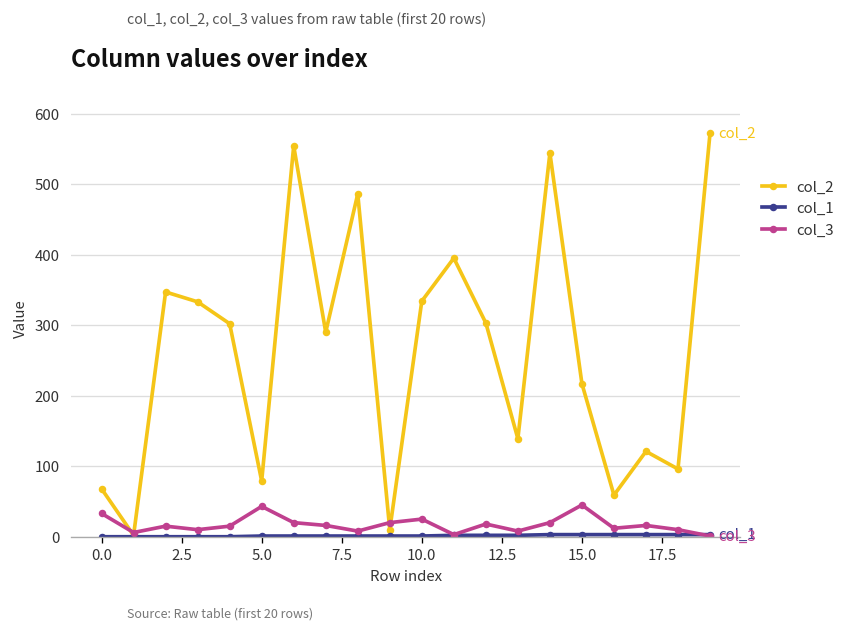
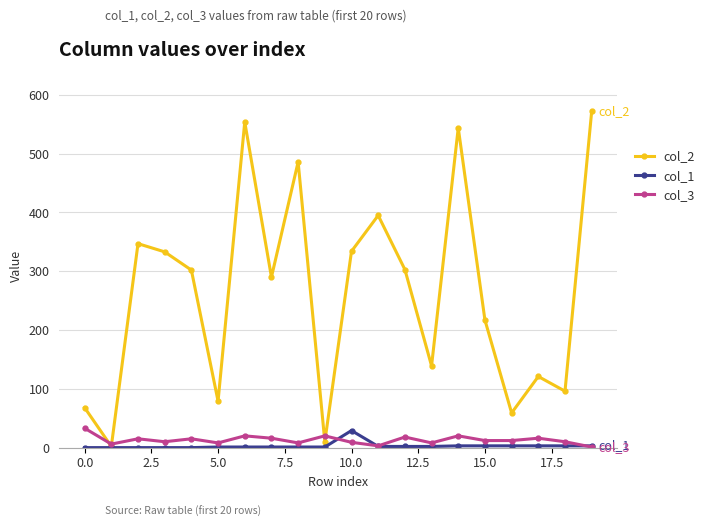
col_3, 5.0: 40 -> 10
col_1, 10.0: 0 -> 30
col_3, 10.0: 30 -> 10
col_3, 15.0: 50 -> 10
